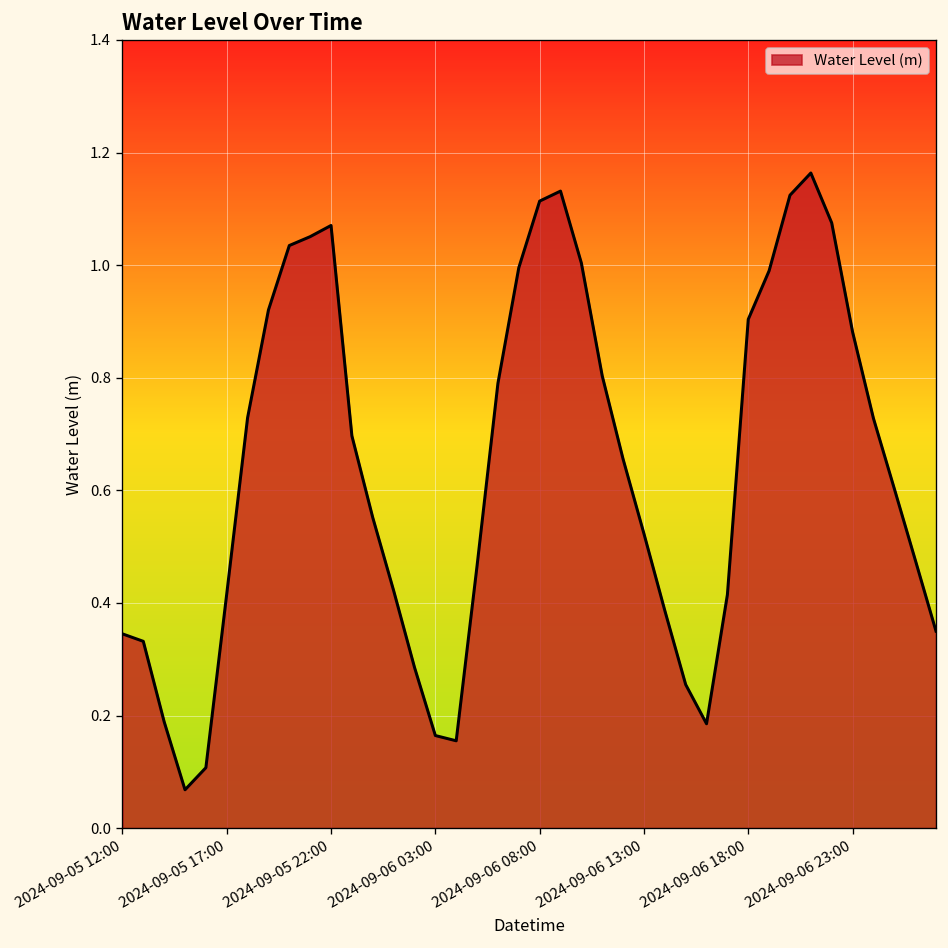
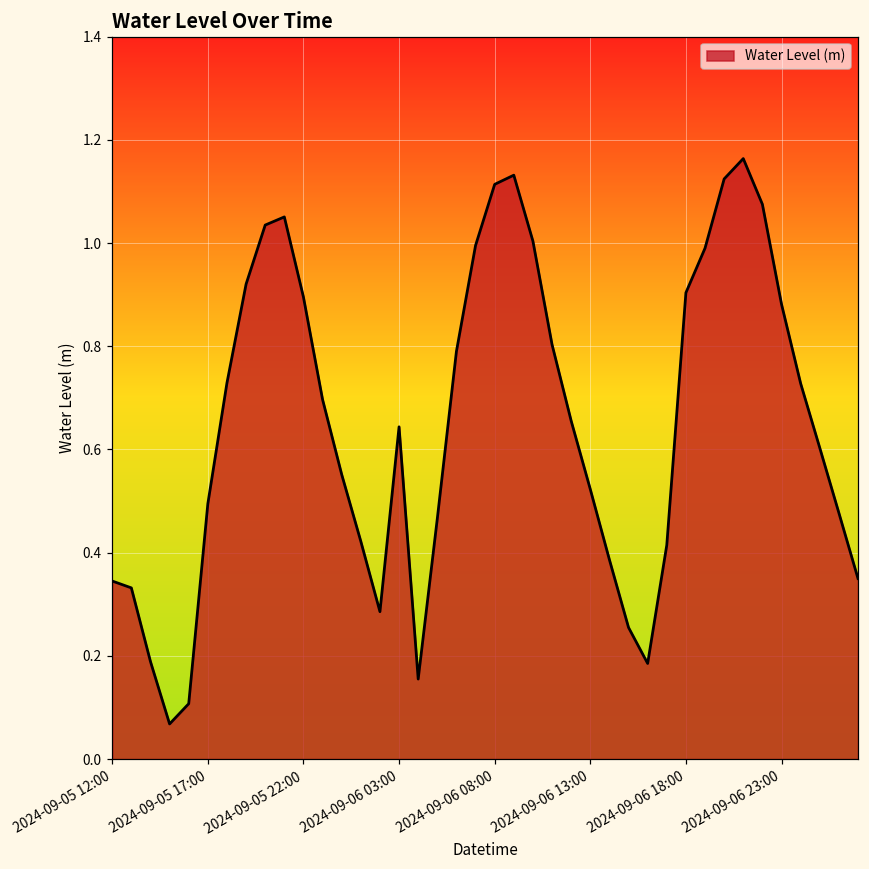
2024-09-05 17:00: 0.42 -> 0.49
2024-09-05 22:00: 1.07 -> 0.90
2024-09-06 03:00: 0.16 -> 0.64
